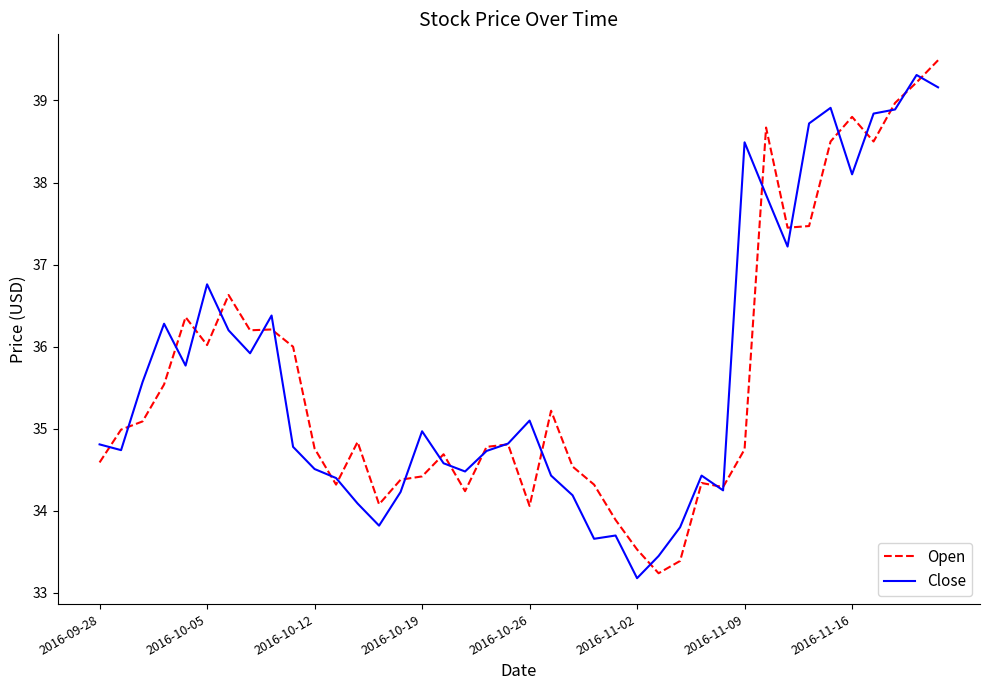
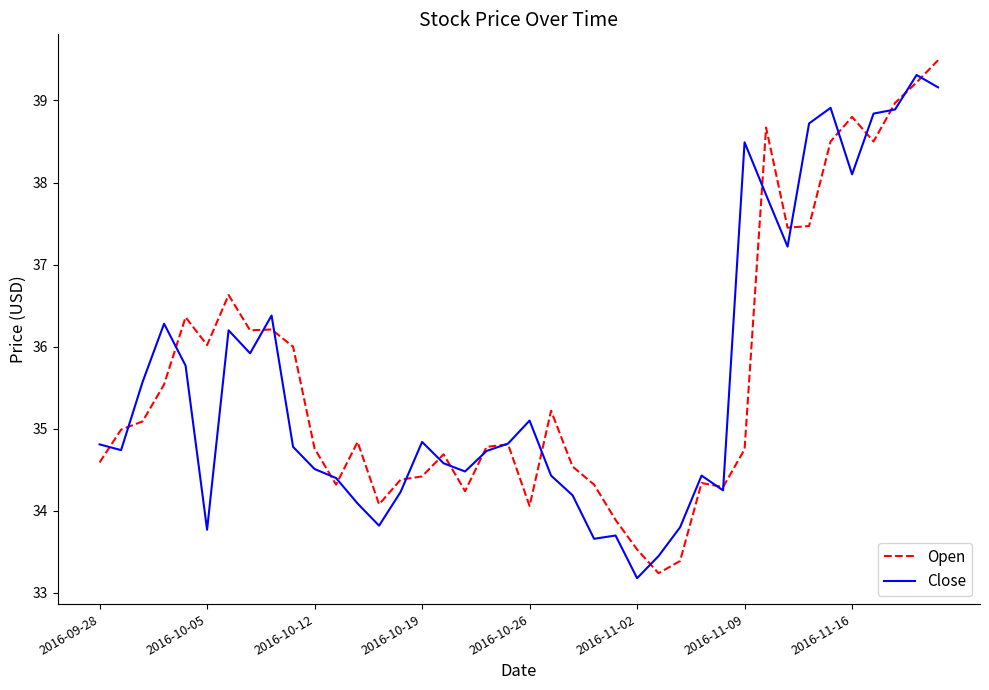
Close, 2016-10-05: 36.8 -> 33.8
Close, 2016-10-19: 35.0 -> 34.8
